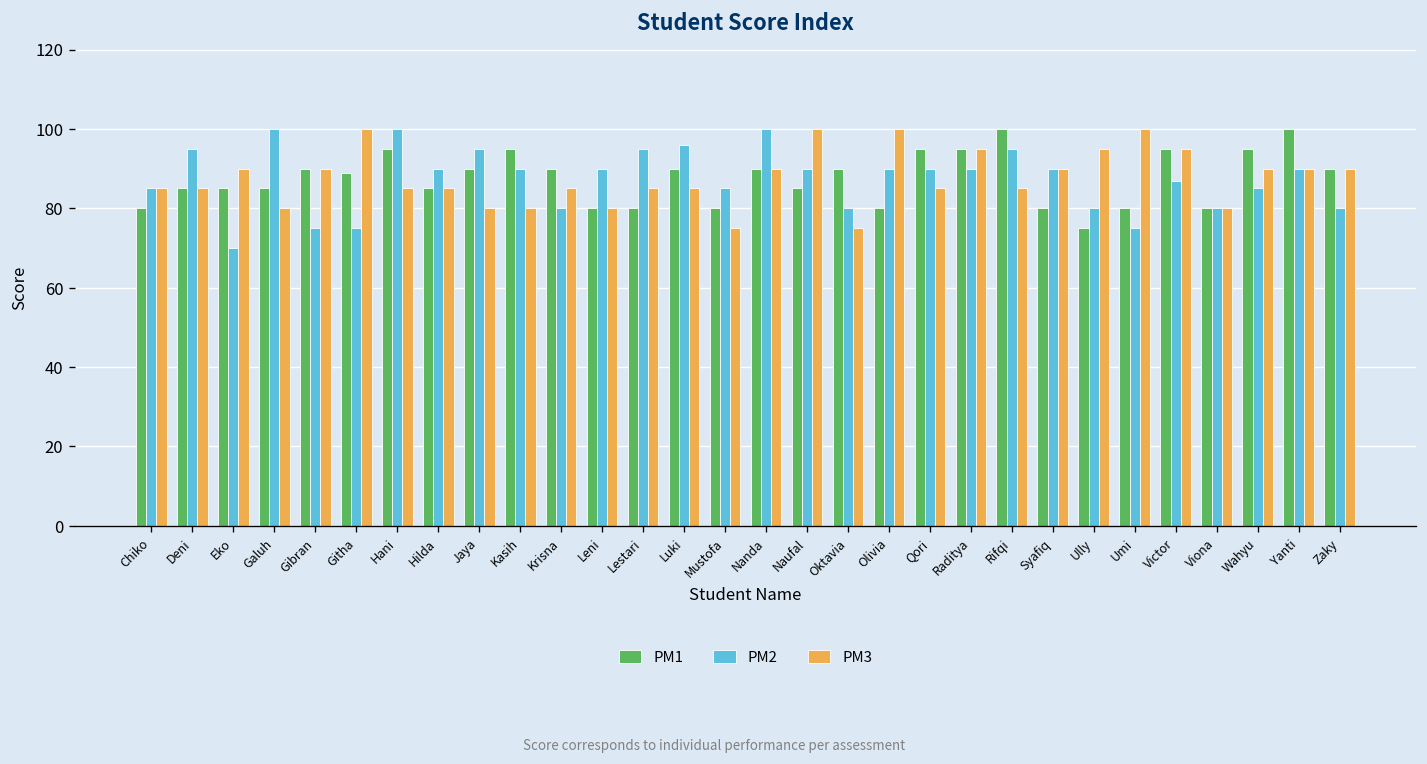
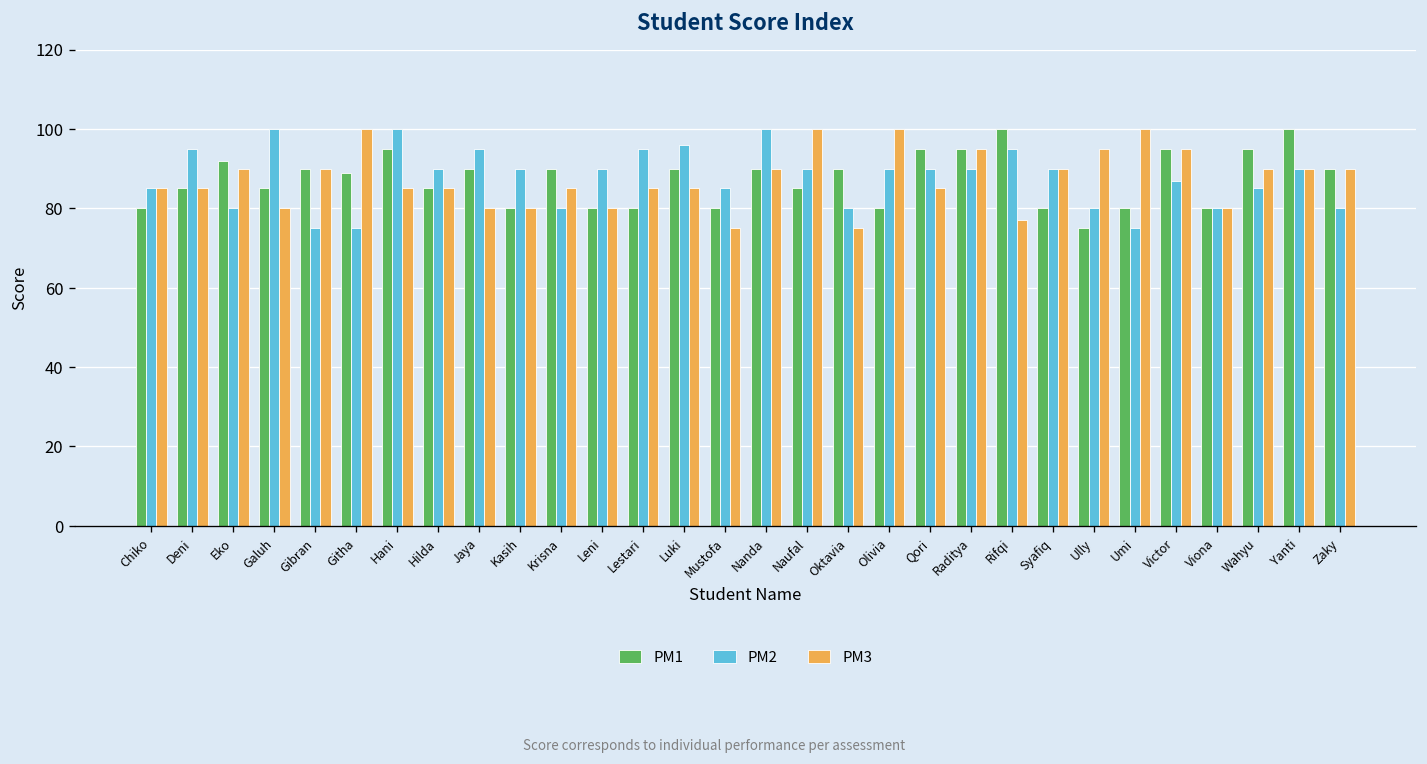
PM1, Eko: 85 -> 92
PM2, Eko: 70 -> 80
PM1, Kasih: 95 -> 80
PM3, Rifqi: 85 -> 77
